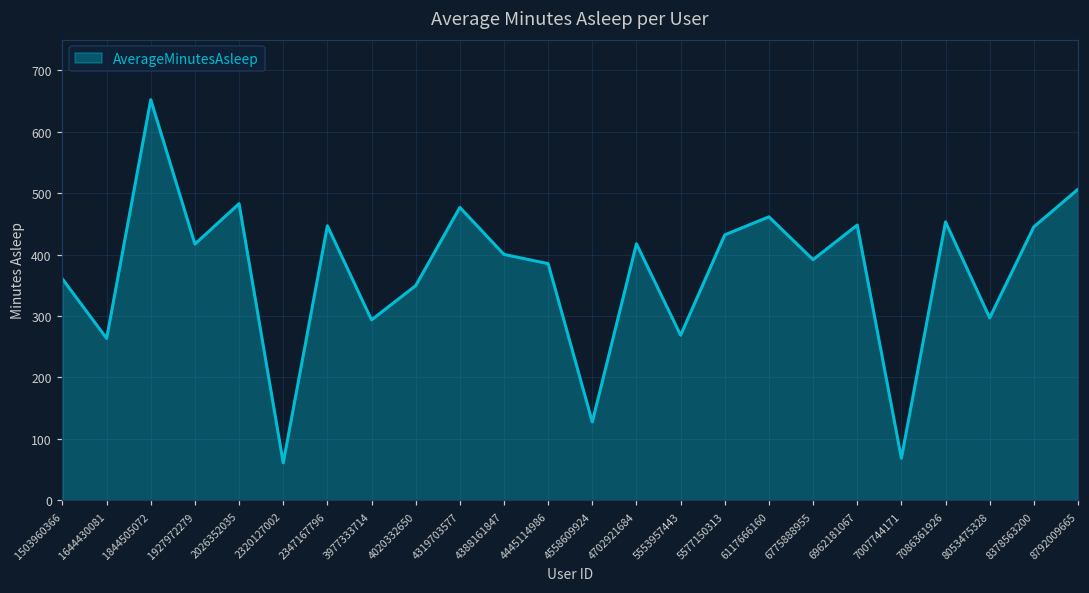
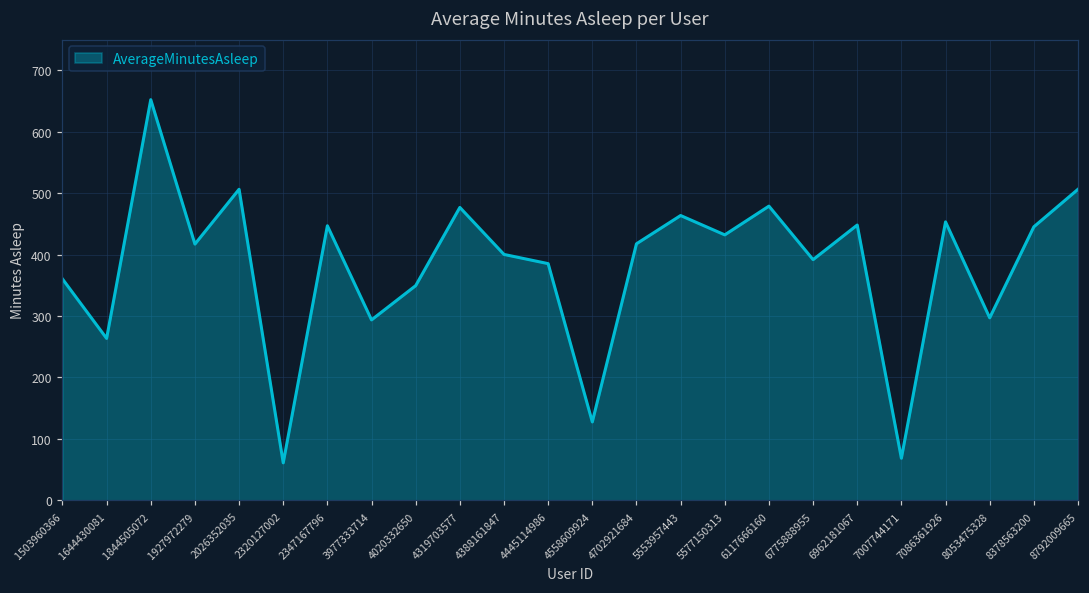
2026352035: 480 -> 510
5553957443: 270 -> 460
6117666160: 460 -> 480
